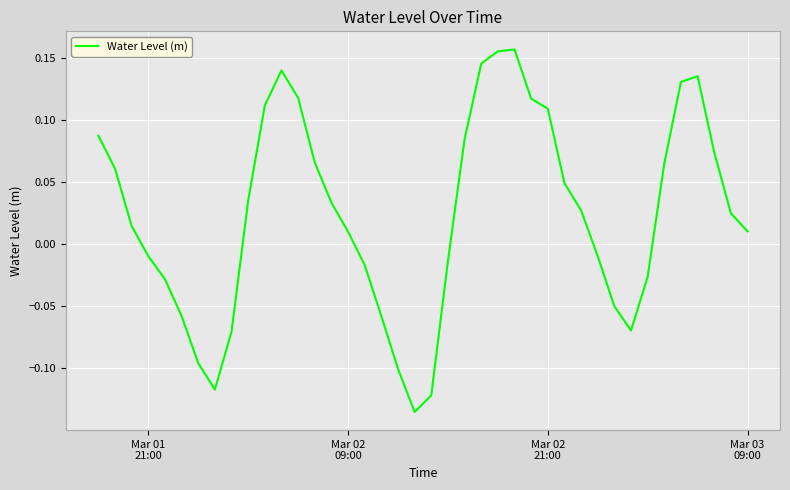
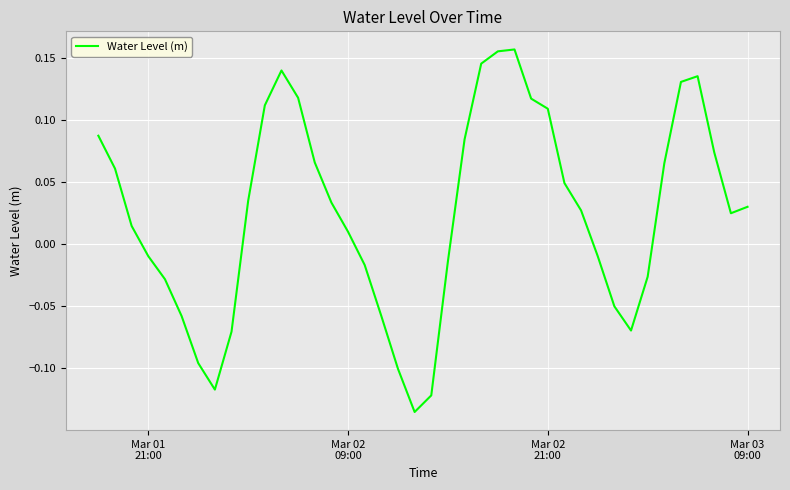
Mar 03 09:00: 0.010 -> 0.030
